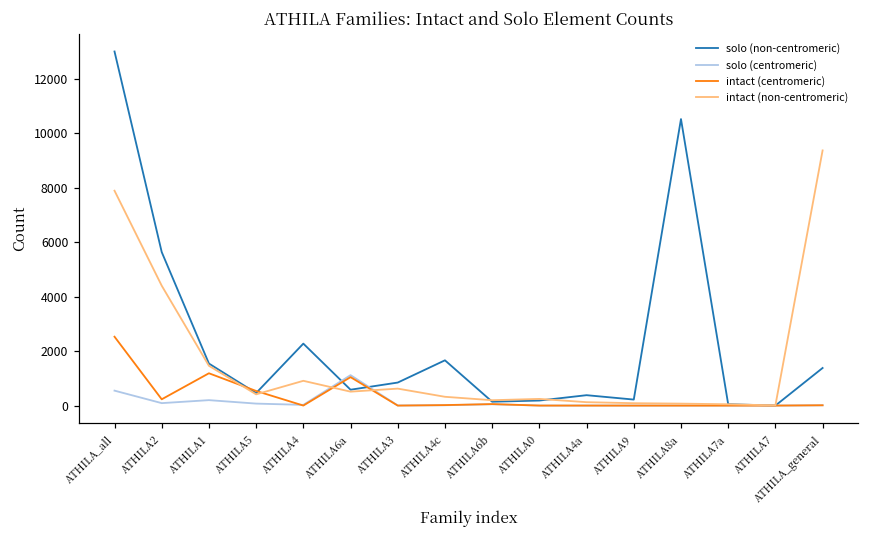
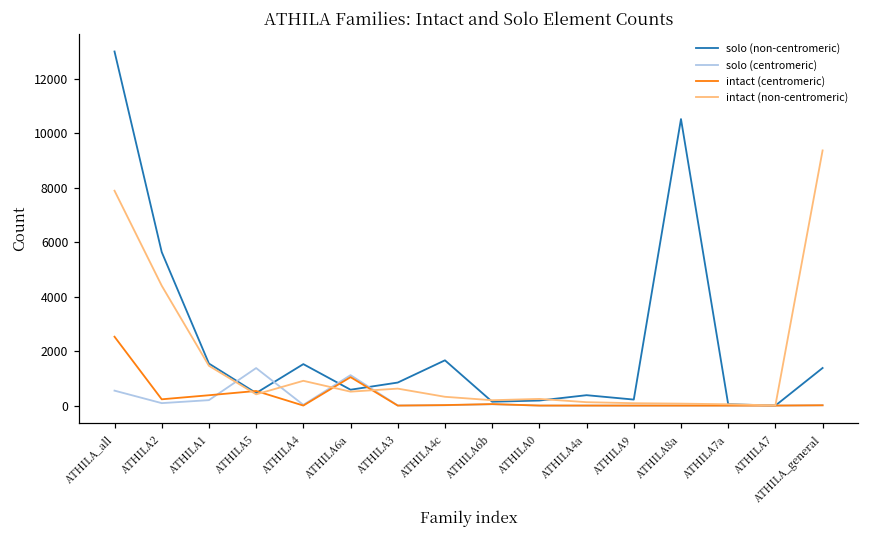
intact (centromeric), ATHILA1: 1200 -> 400
solo (centromeric), ATHILA5: 100 -> 1400
solo (non-centromeric), ATHILA4: 2300 -> 1500
